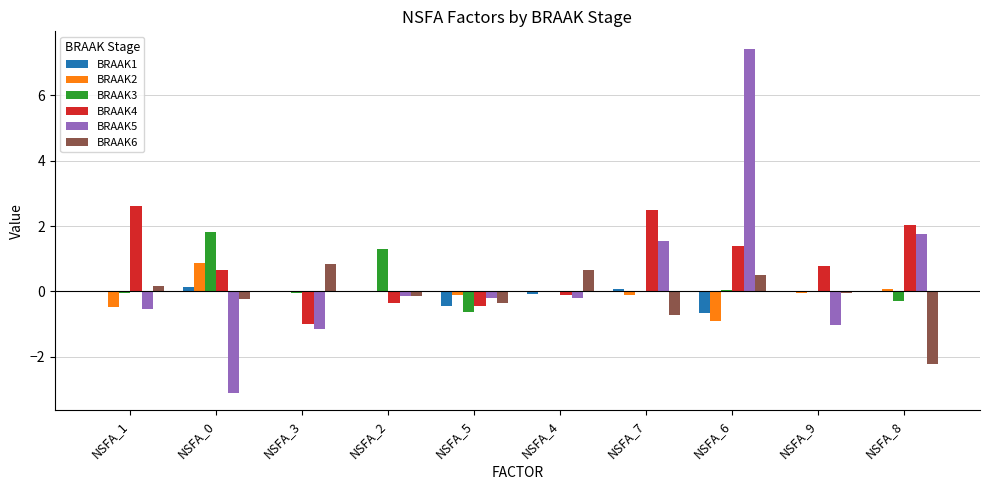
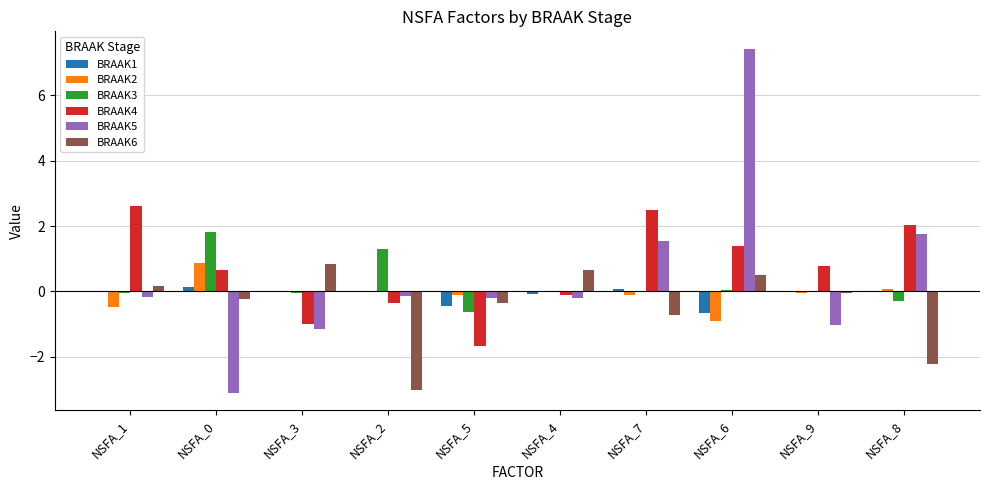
BRAAK5, NSFA_1: -0.5 -> -0.2
BRAAK6, NSFA_2: -0.1 -> -3.0
BRAAK4, NSFA_5: -0.4 -> -1.7
